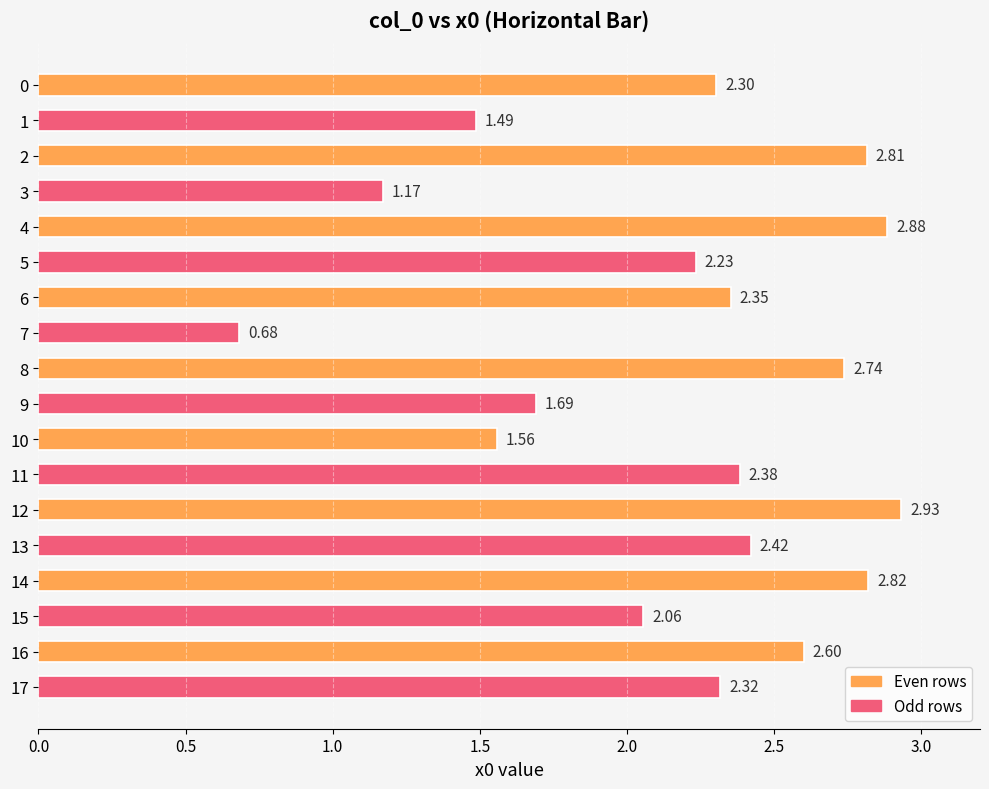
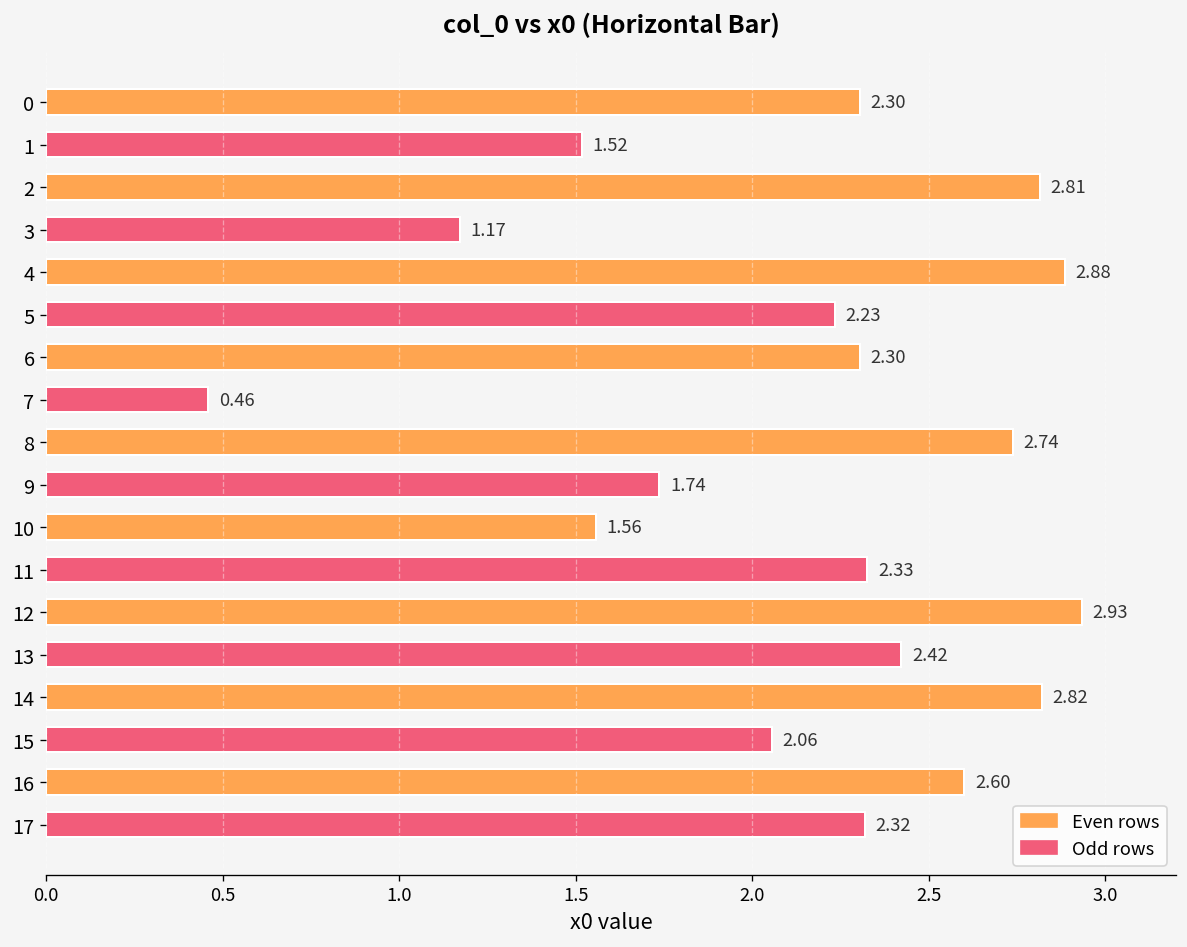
1: 1.49 -> 1.52
6: 2.35 -> 2.30
7: 0.68 -> 0.46
9: 1.69 -> 1.74
11: 2.38 -> 2.33
